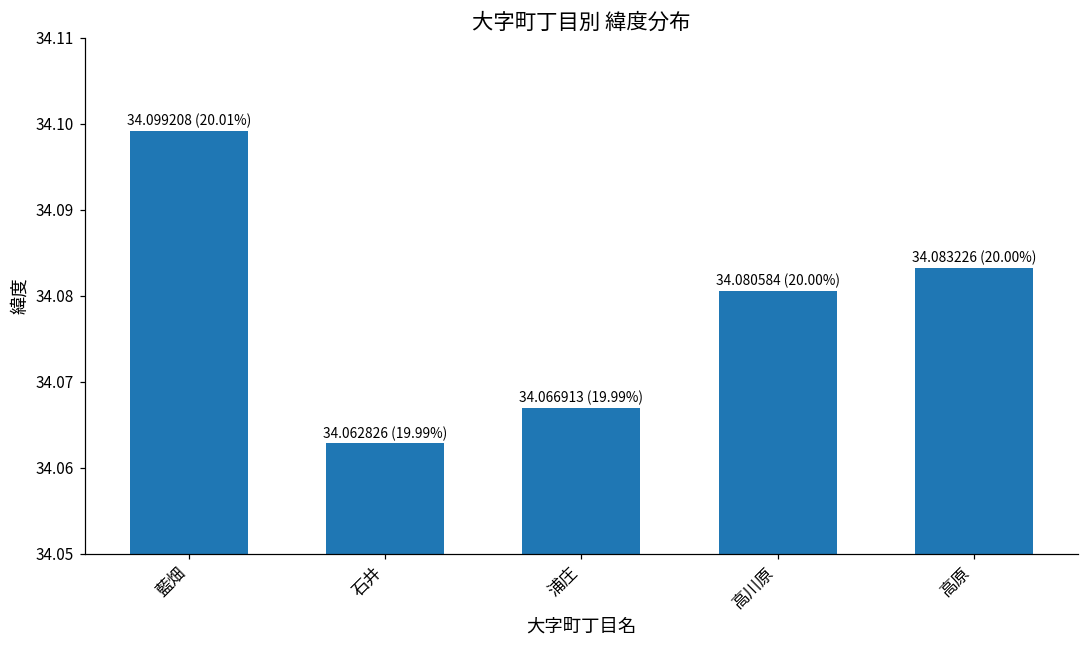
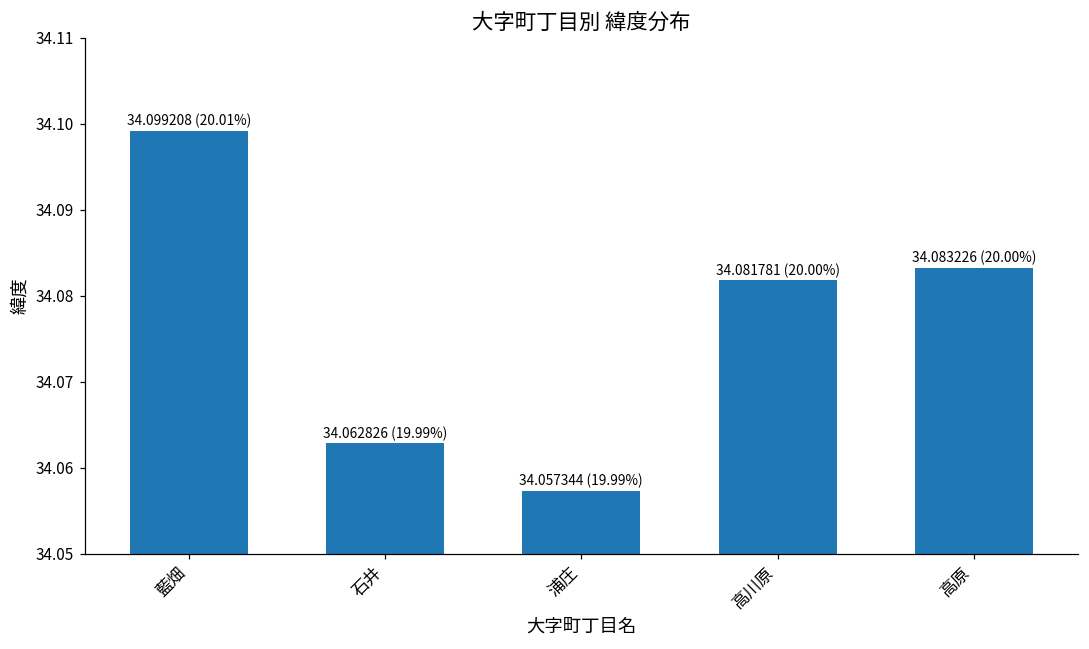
浦庄: 34.066913 -> 34.057344
高川原: 34.080584 -> 34.081781
